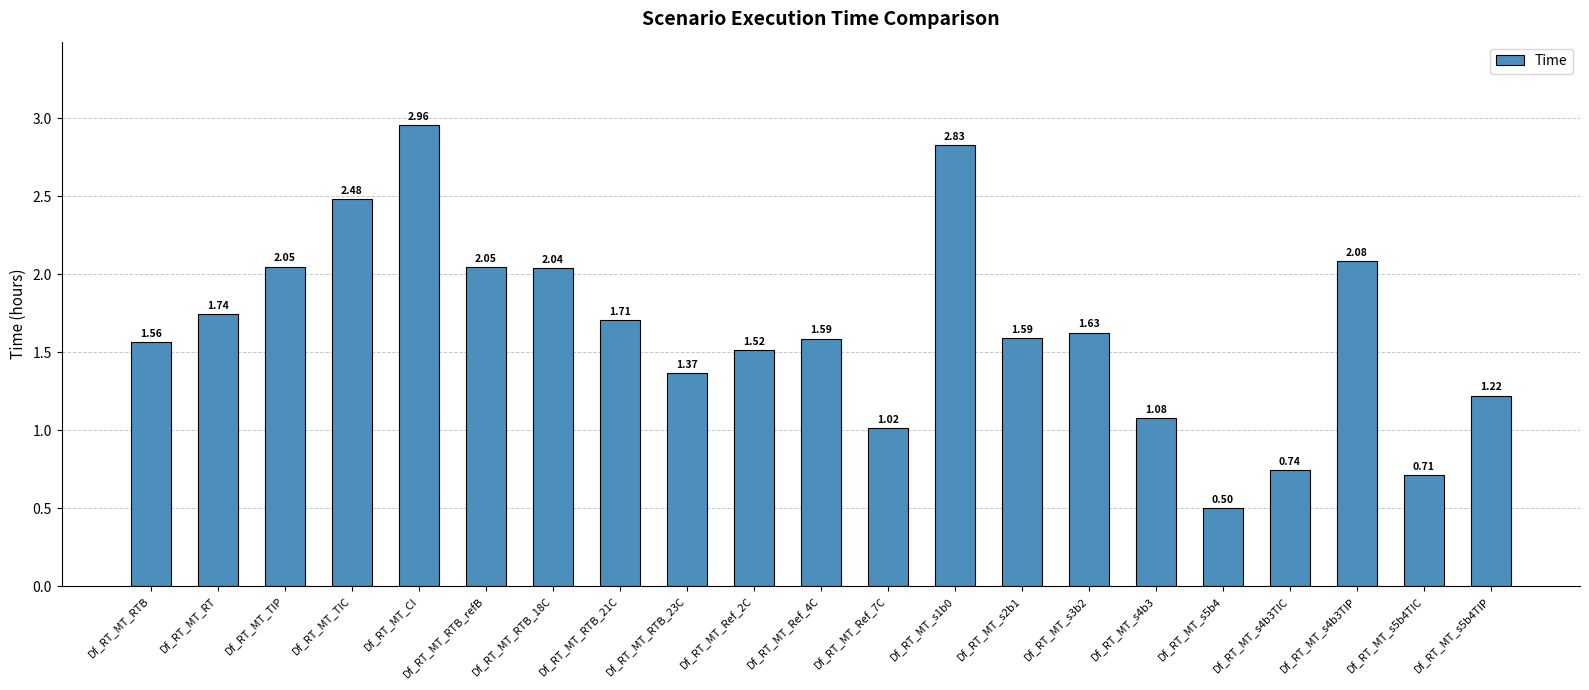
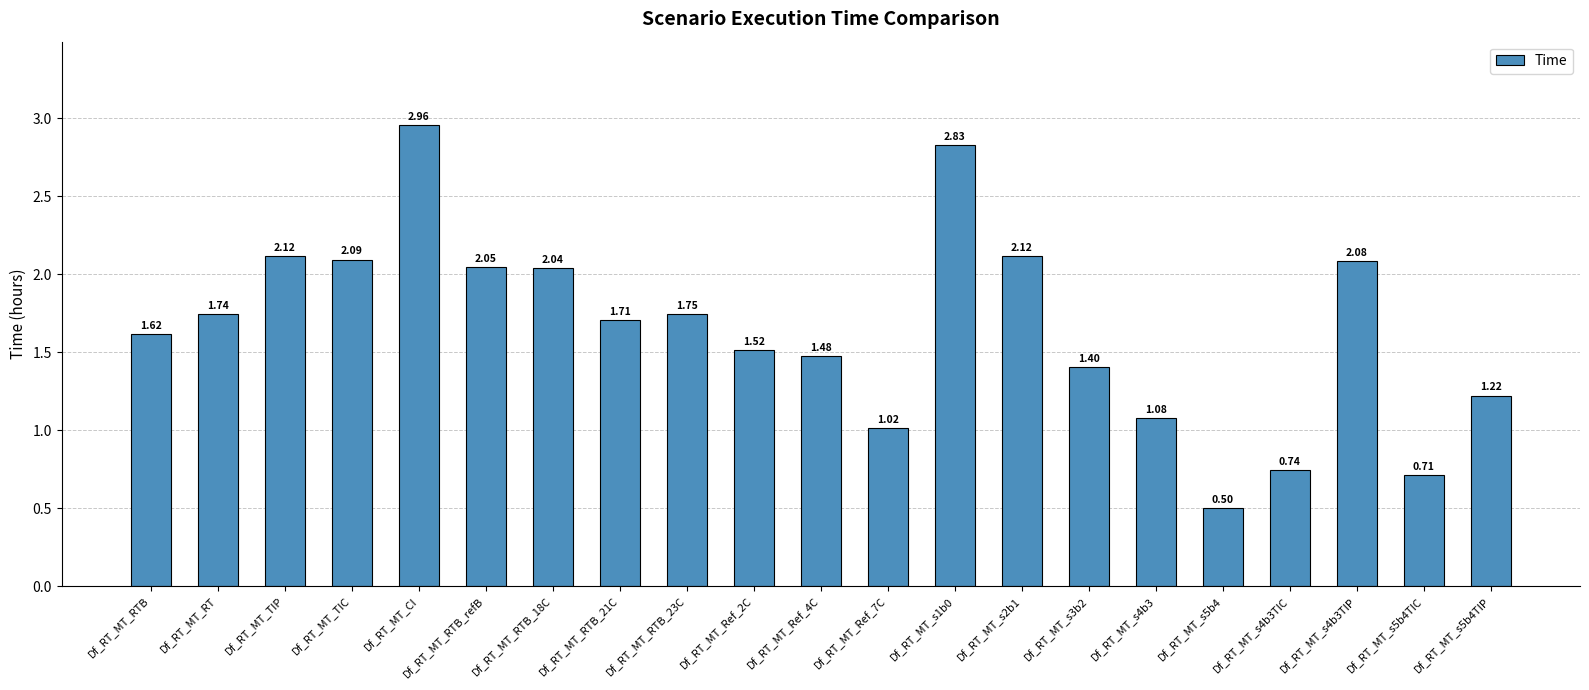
Df_RT_MT_RTB: 1.56 -> 1.62
Df_RT_MT_TIP: 2.05 -> 2.12
Df_RT_MT_TIC: 2.48 -> 2.09
Df_RT_MT_RTB_23C: 1.37 -> 1.75
Df_RT_MT_Ref_4C: 1.59 -> 1.48
Df_RT_MT_s2b1: 1.59 -> 2.12
Df_RT_MT_s3b2: 1.63 -> 1.40
